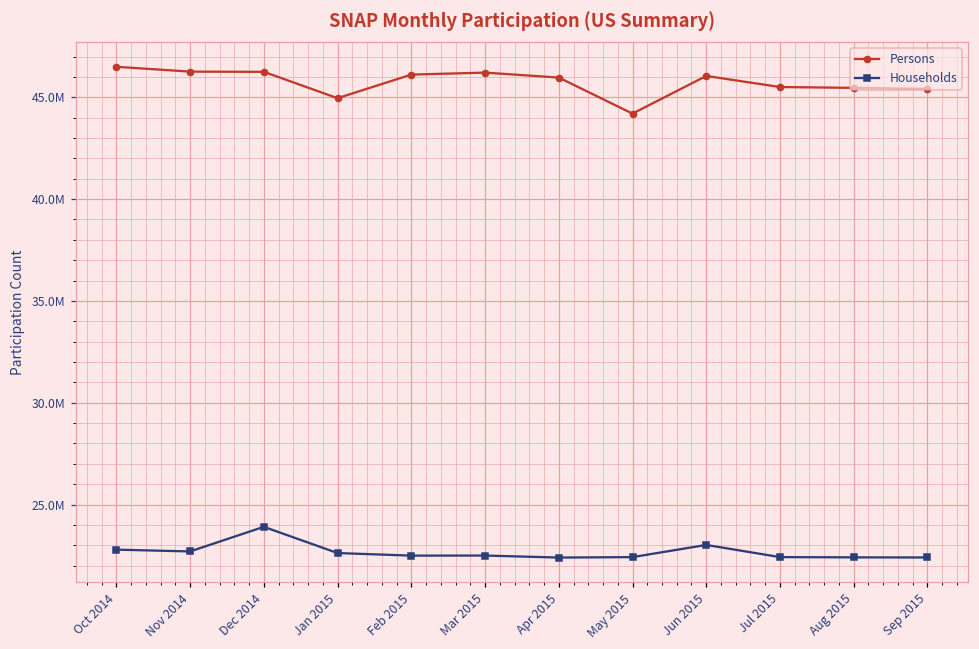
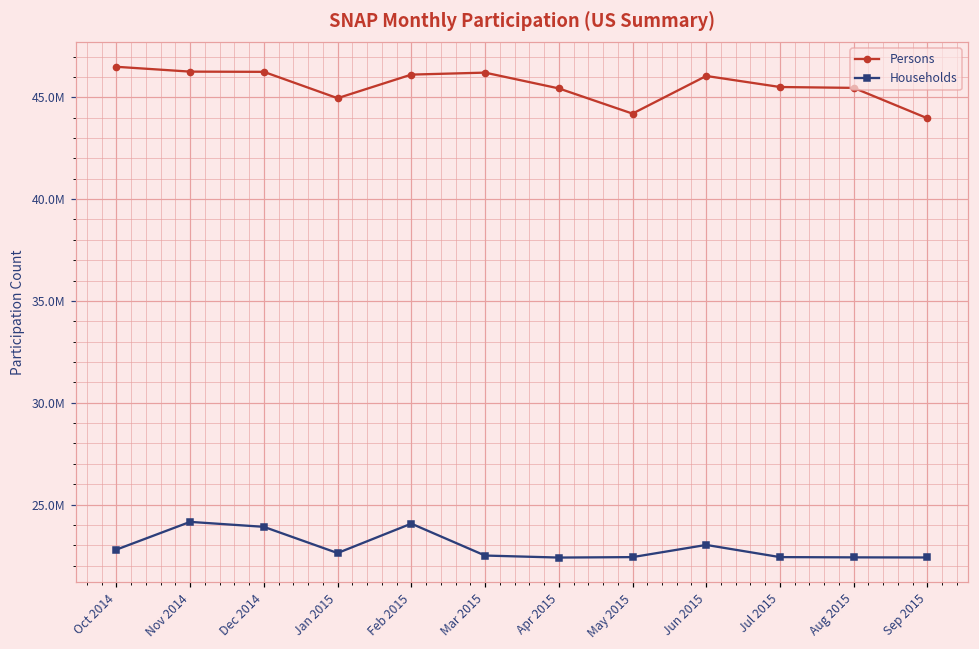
Households, Nov 2014: 22700000 -> 24100000
Households, Feb 2015: 22500000 -> 24100000
Persons, Apr 2015: 46000000 -> 45400000
Persons, Sep 2015: 45400000 -> 44000000
